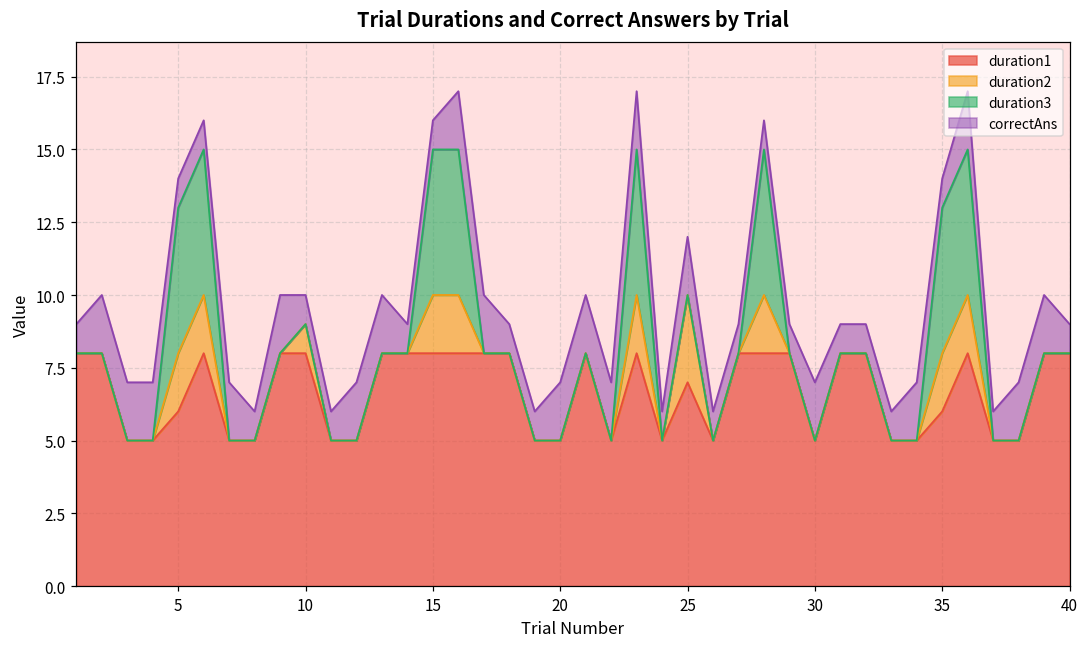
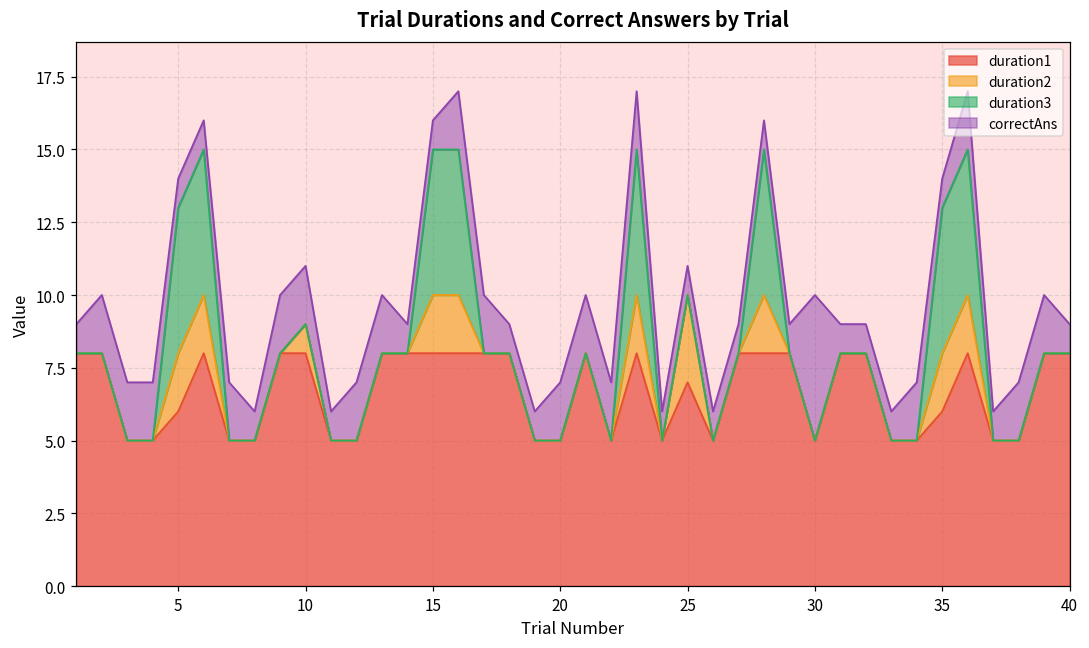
correctAns, 10: 1 -> 2
correctAns, 25: 2 -> 1
correctAns, 30: 2 -> 5
